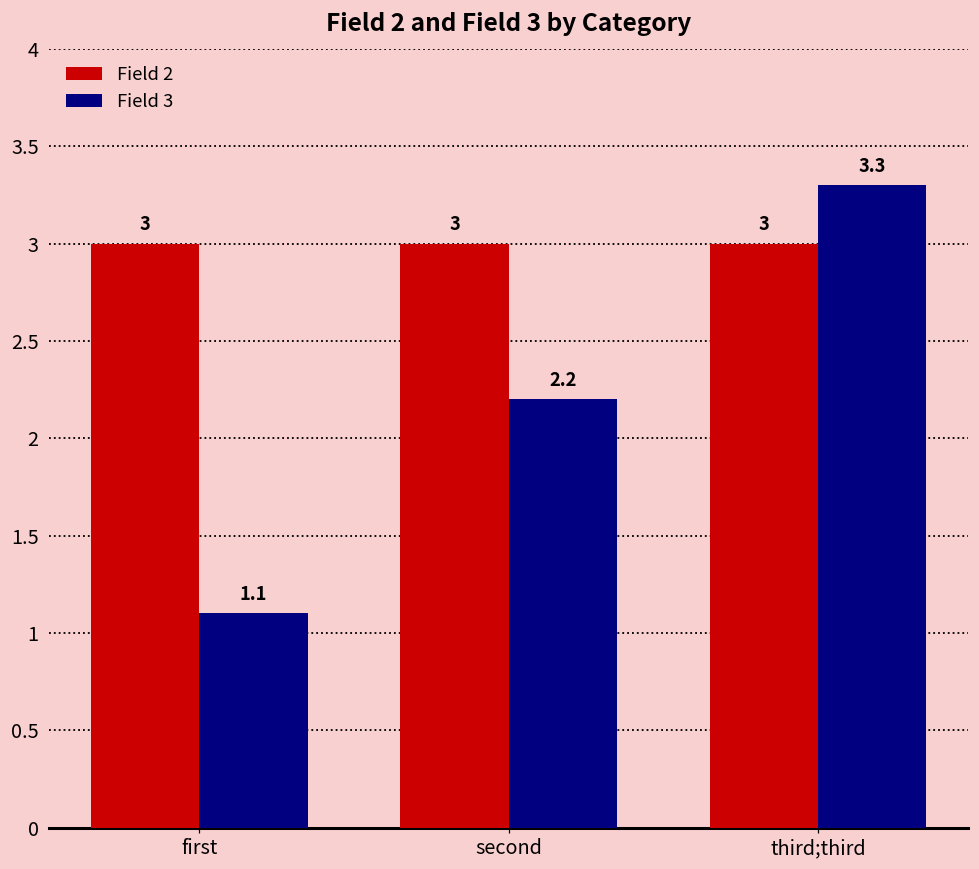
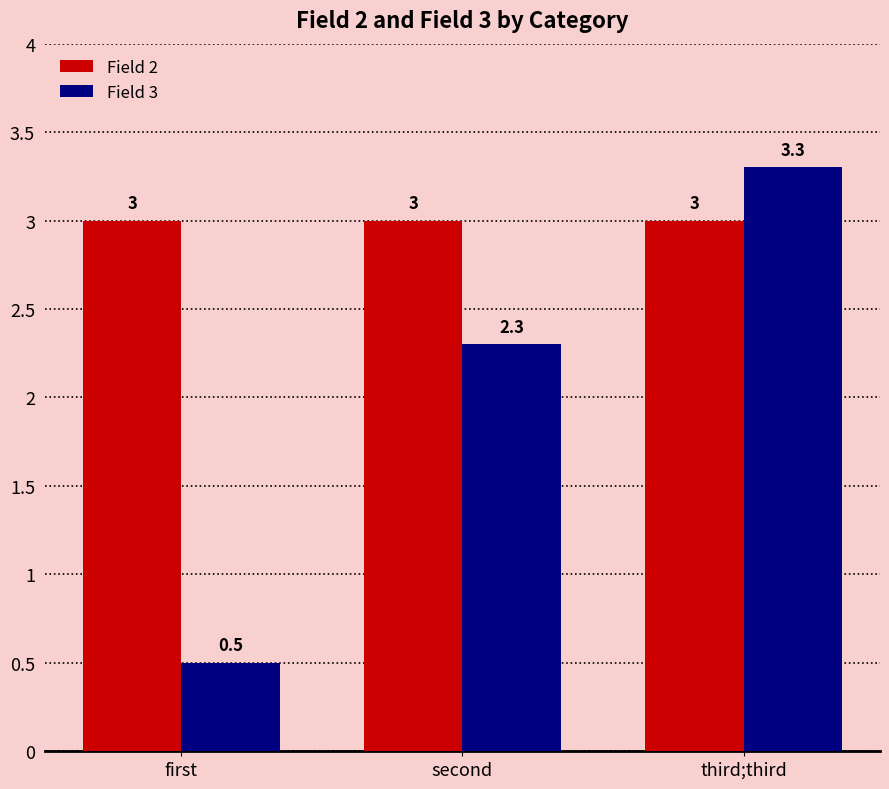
Field 3, first: 1.1 -> 0.5
Field 3, second: 2.2 -> 2.3
